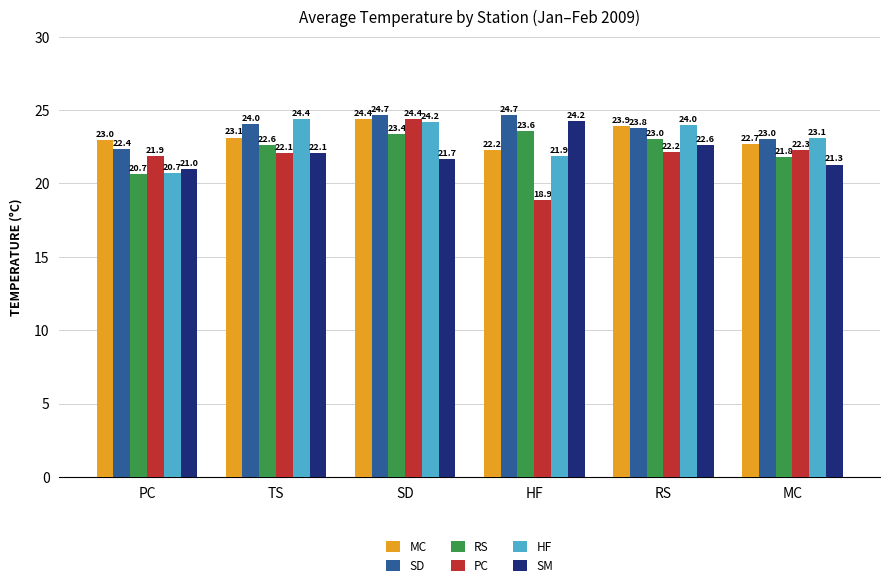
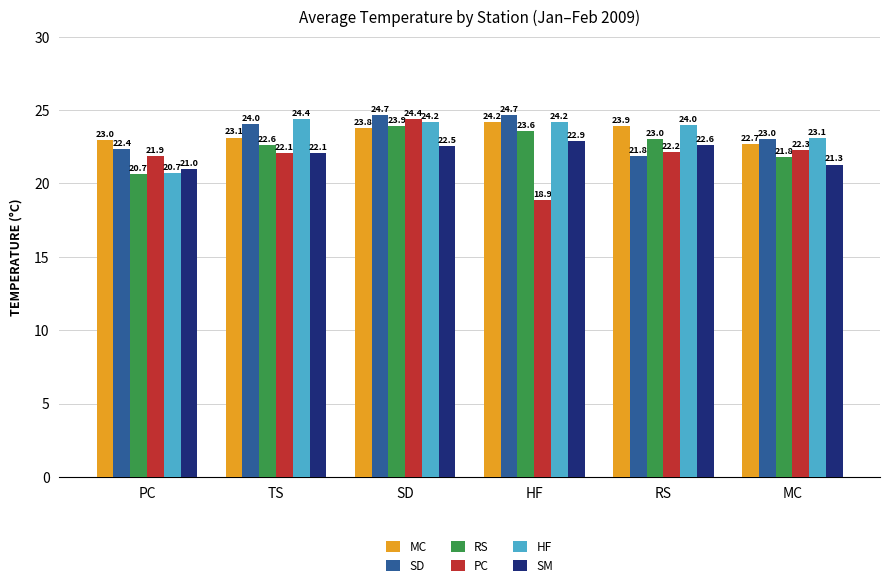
MC, SD: 24.4 -> 23.8
RS, SD: 23.4 -> 23.9
SM, SD: 21.7 -> 22.5
MC, HF: 22.2 -> 24.2
HF, HF: 21.9 -> 24.2
SM, HF: 24.2 -> 22.9
SD, RS: 23.8 -> 21.8
